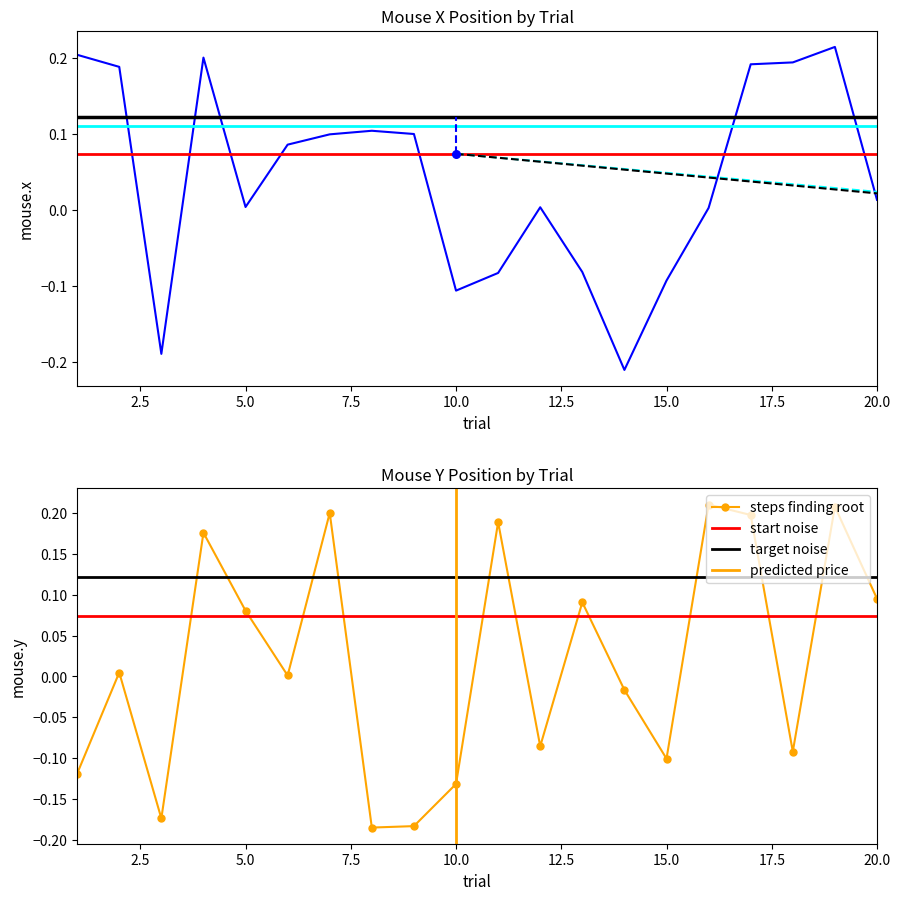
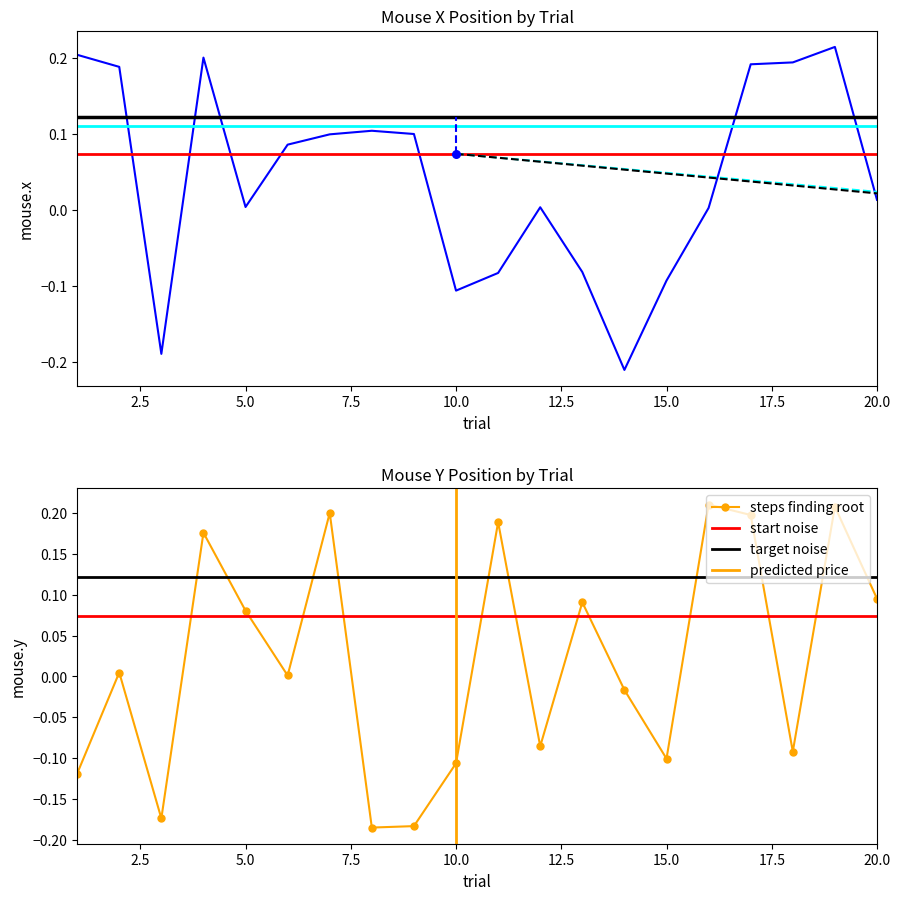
Mouse Y Position by Trial, 10.0: -0.13 -> -0.11
